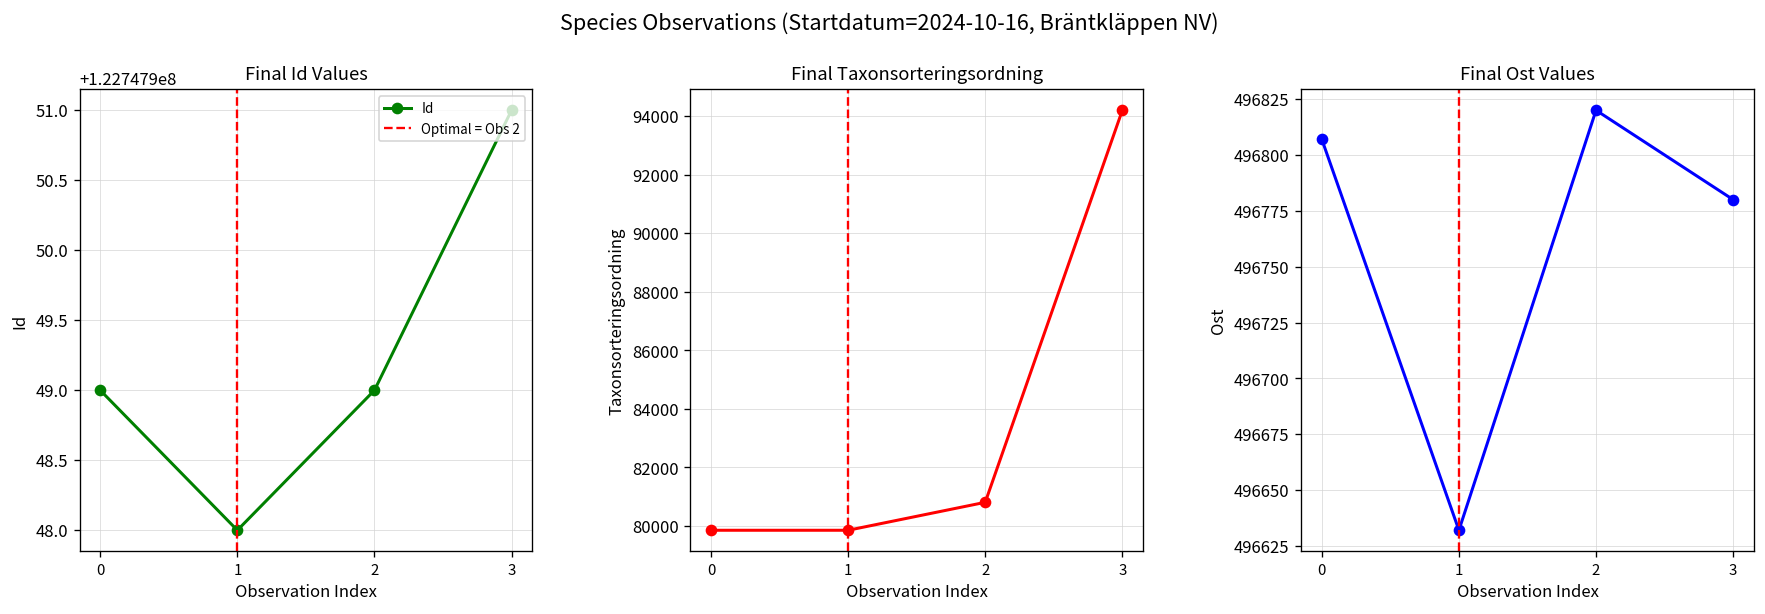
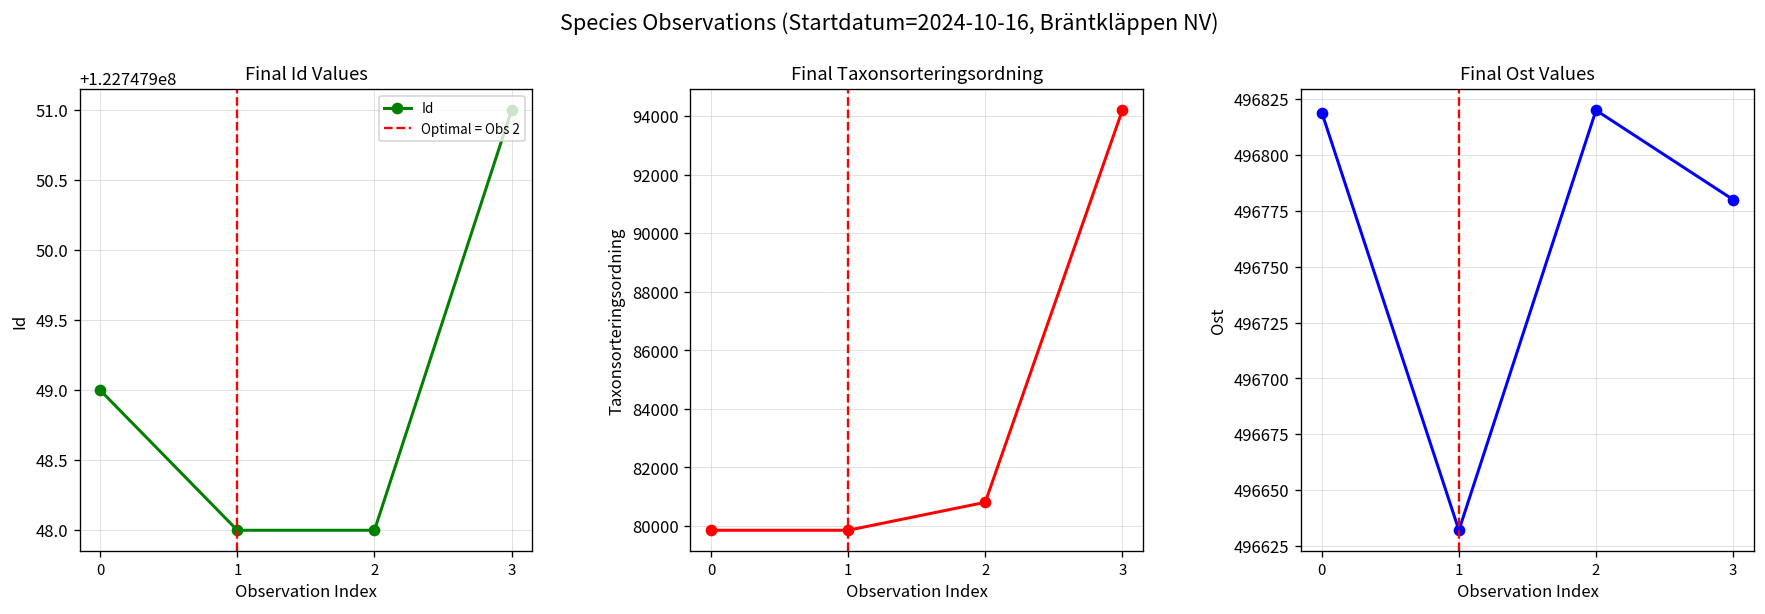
Final Id Values, 2: 122747949 -> 122747948
Final Ost Values, 0: 496807 -> 496819
